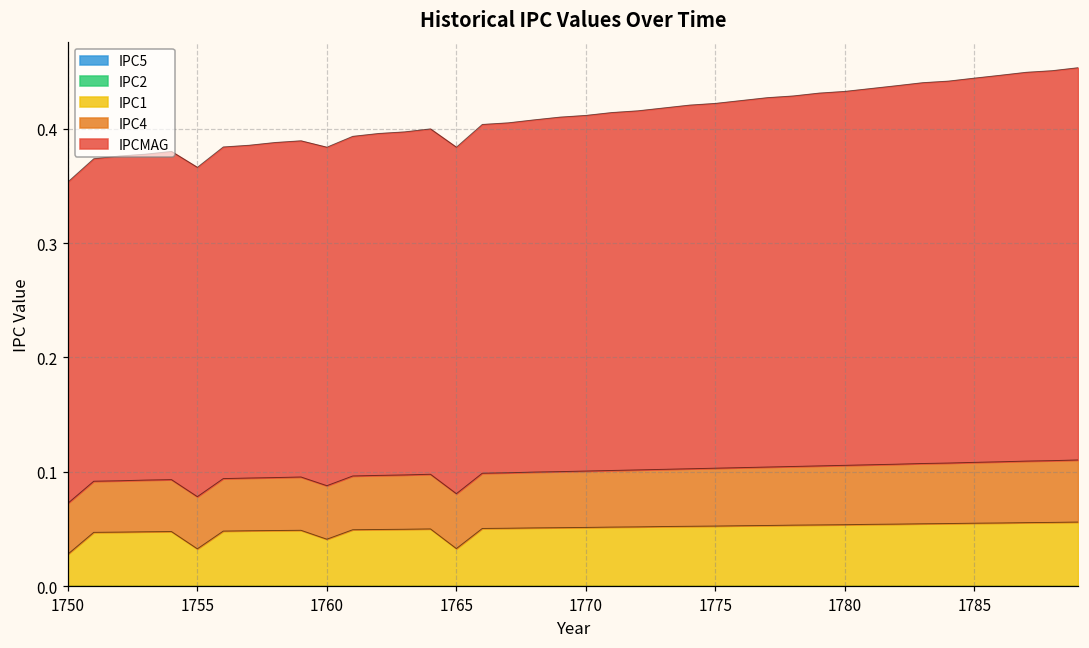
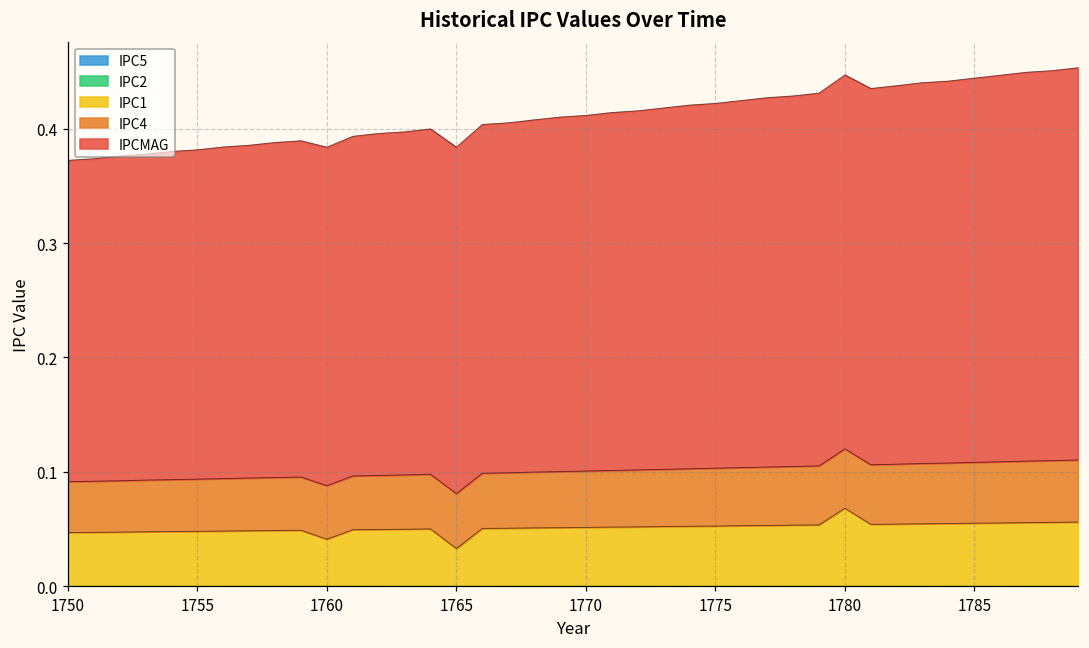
IPC1, 1750: 0.028 -> 0.047
IPC1, 1755: 0.033 -> 0.048
IPC1, 1780: 0.054 -> 0.068
